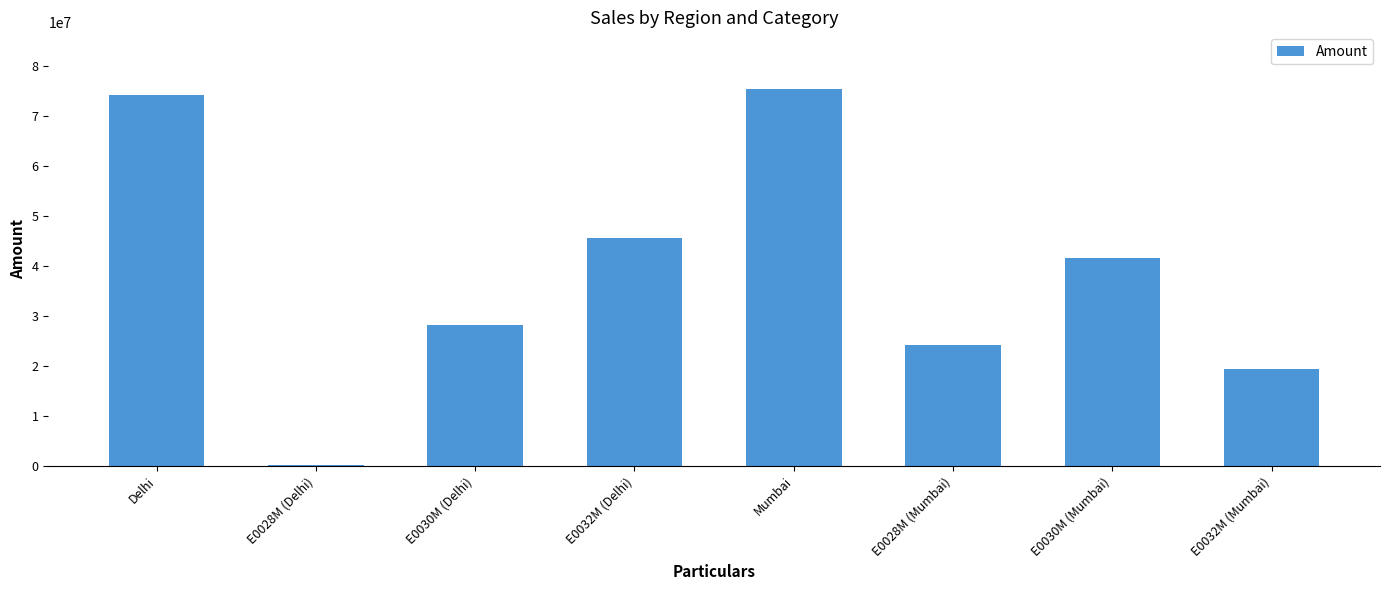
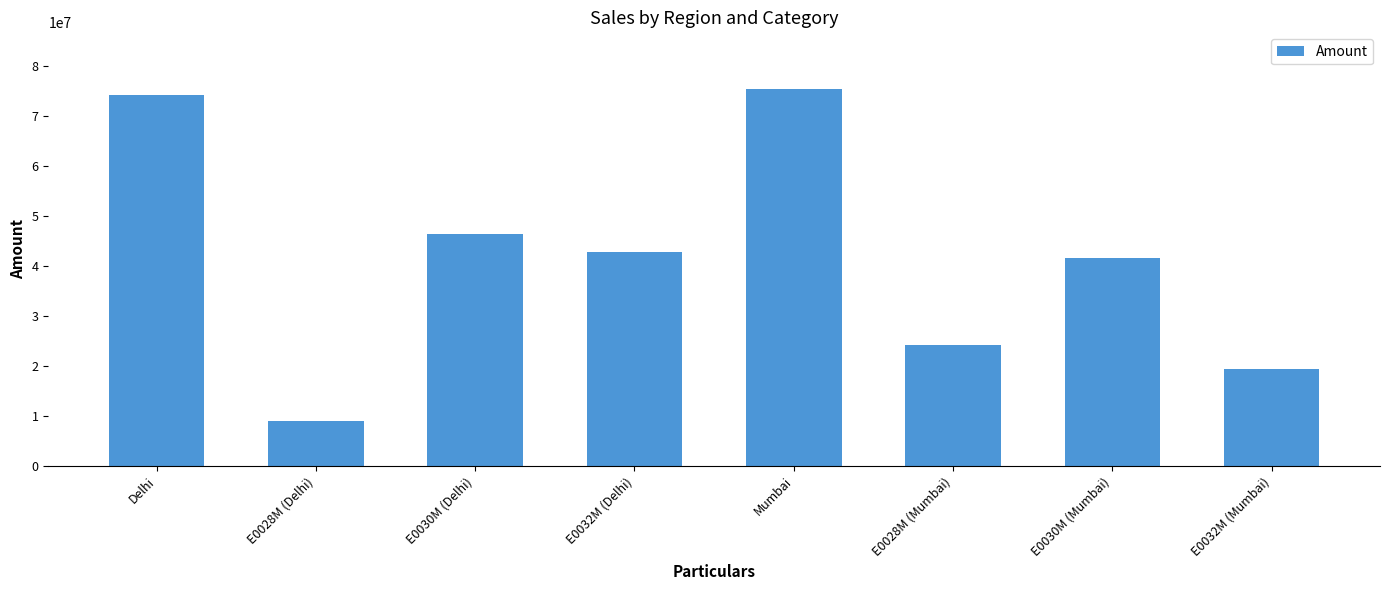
E0028M (Delhi): 0 -> 9000000
E0030M (Delhi): 28000000 -> 46000000
E0032M (Delhi): 46000000 -> 43000000
